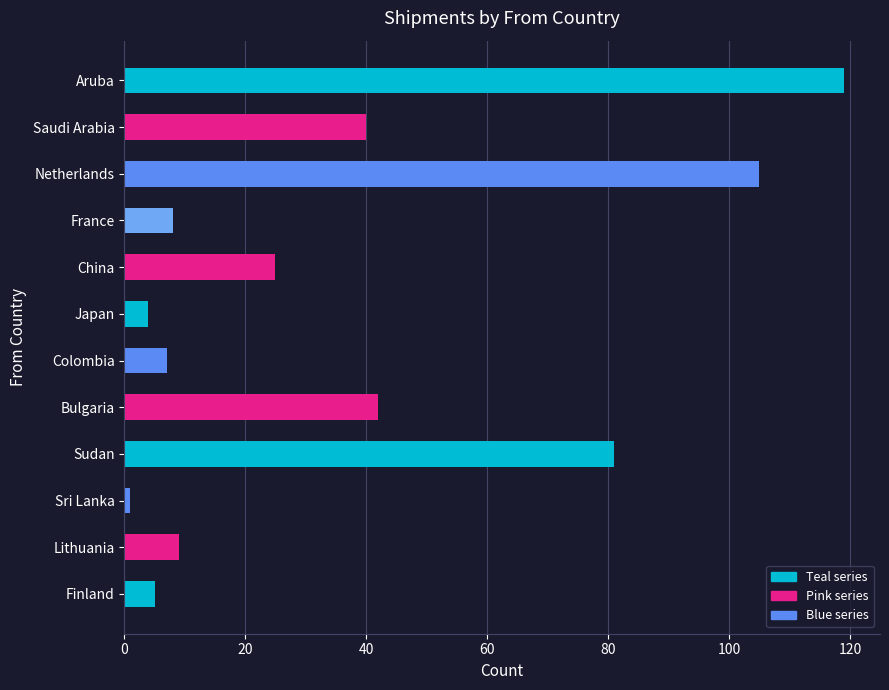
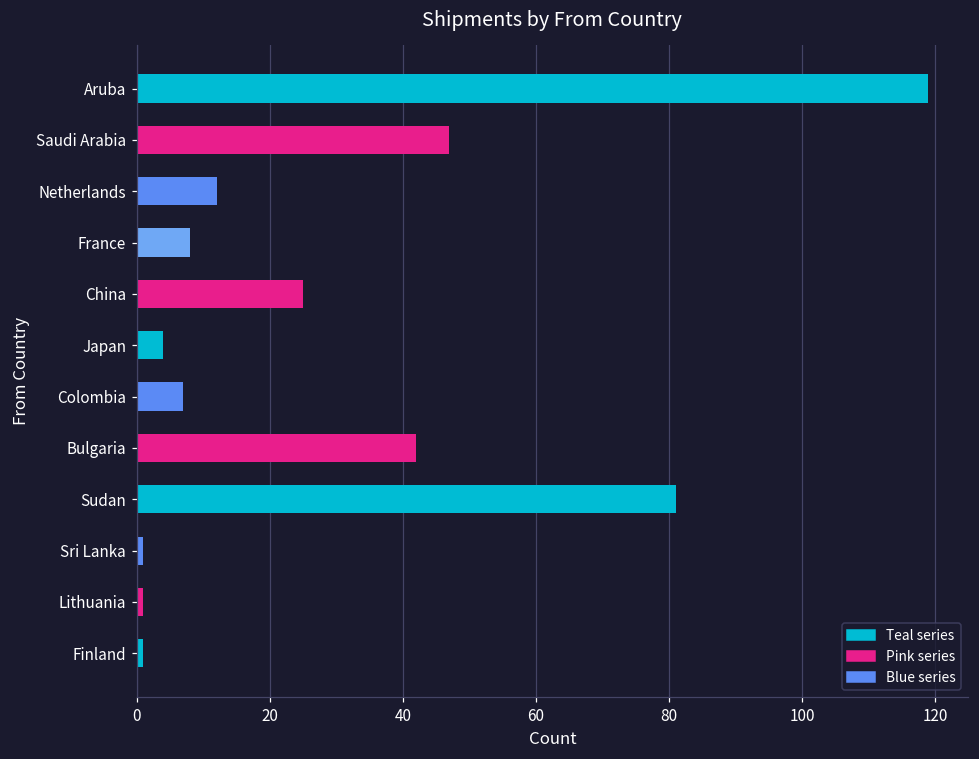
Saudi Arabia: 40 -> 47
Netherlands: 105 -> 12
Lithuania: 9 -> 1
Finland: 5 -> 1
